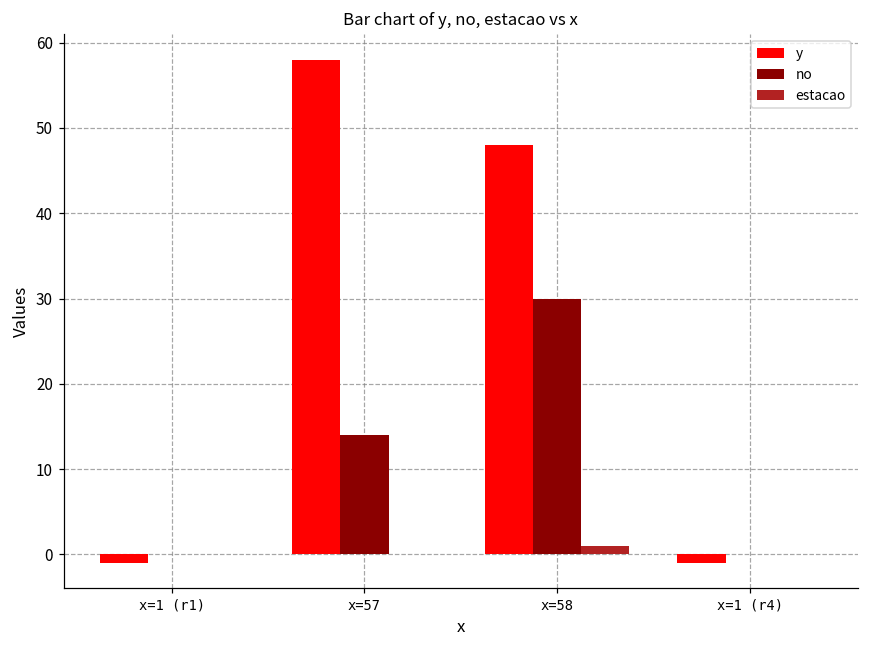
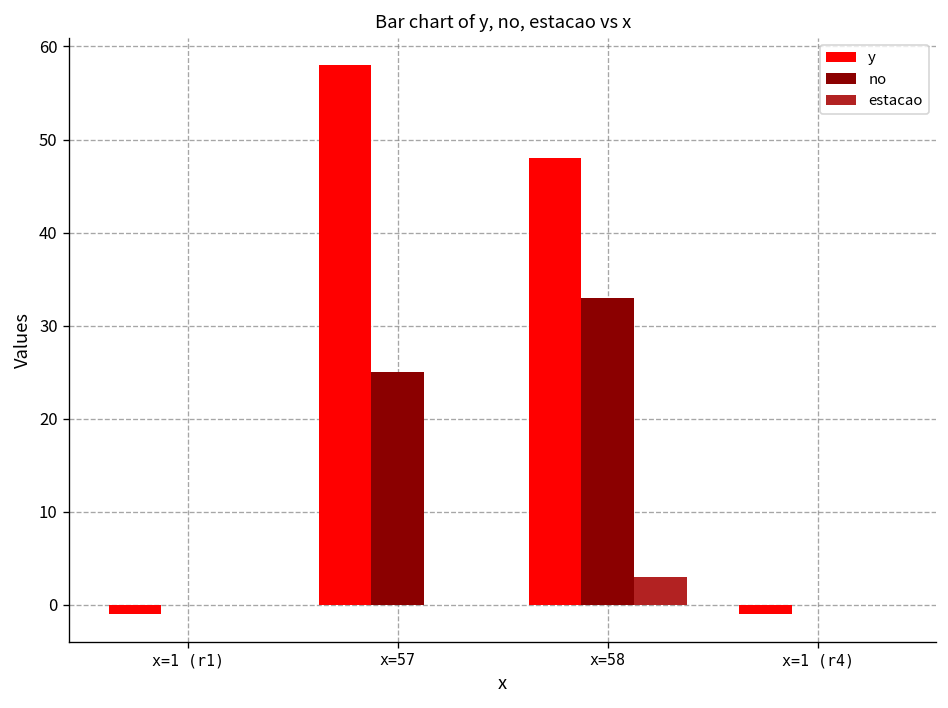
no, x=57: 14 -> 25
no, x=58: 30 -> 33
estacao, x=58: 1 -> 3
